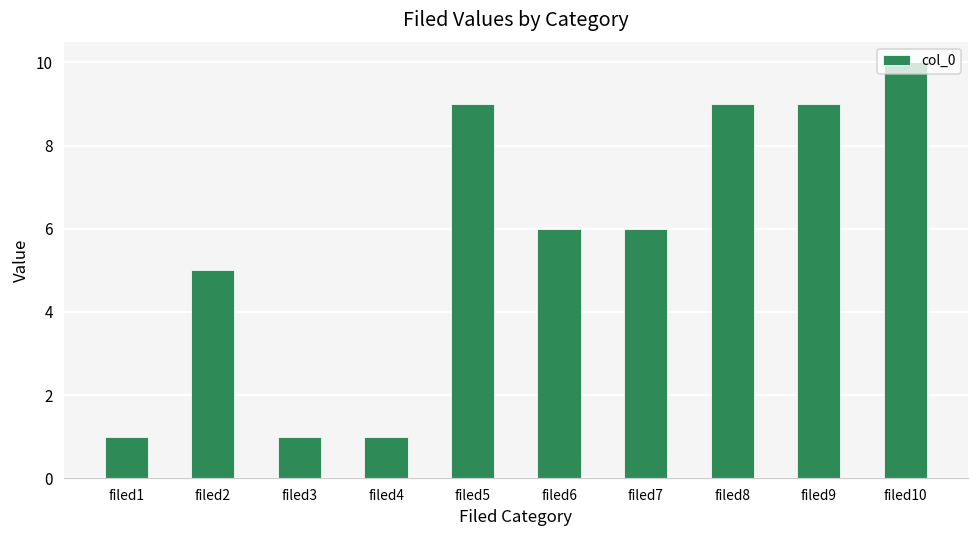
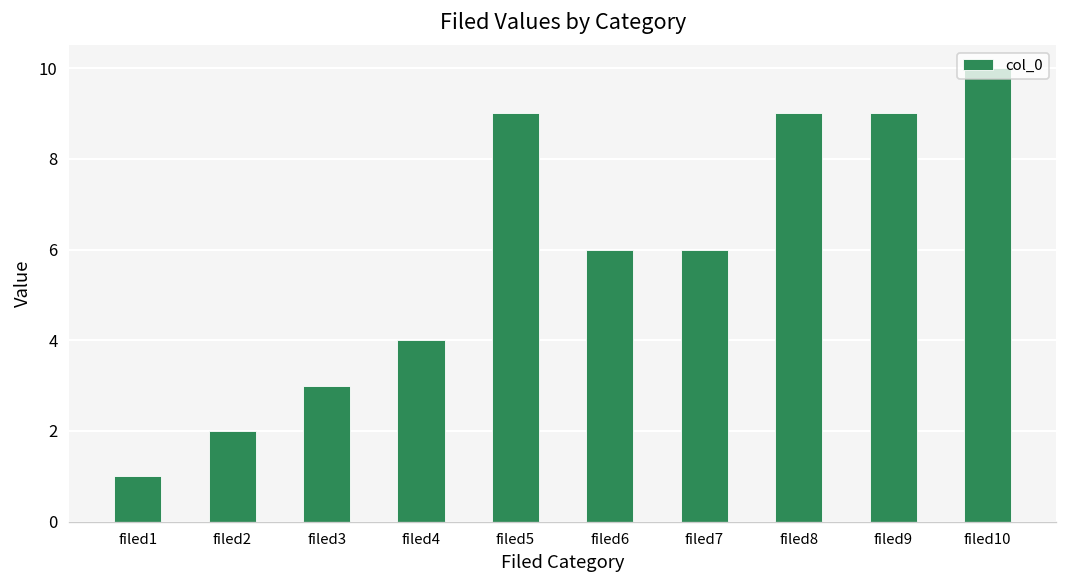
filed2: 5 -> 2
filed3: 1 -> 3
filed4: 1 -> 4
